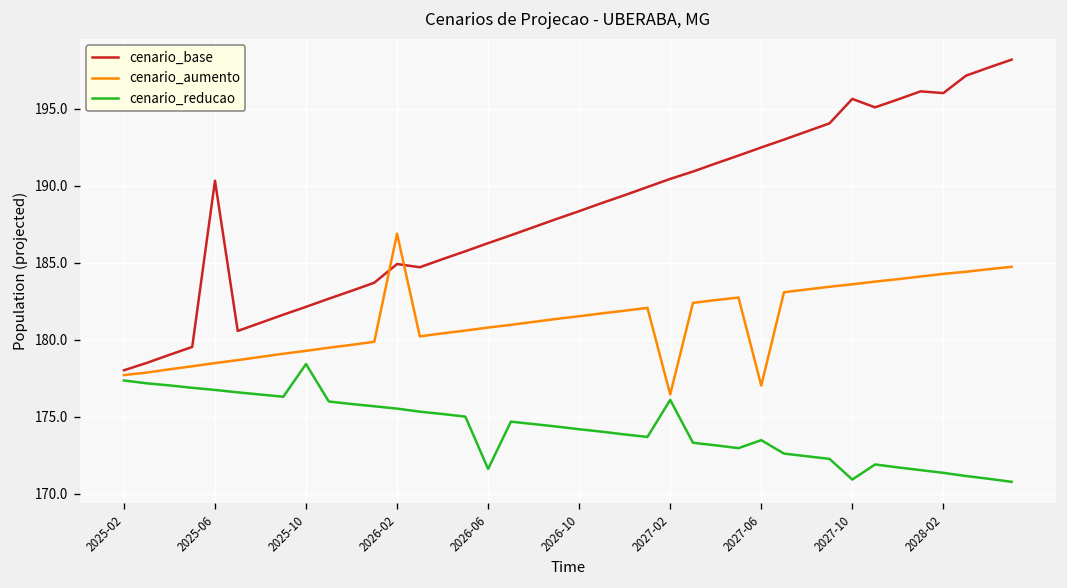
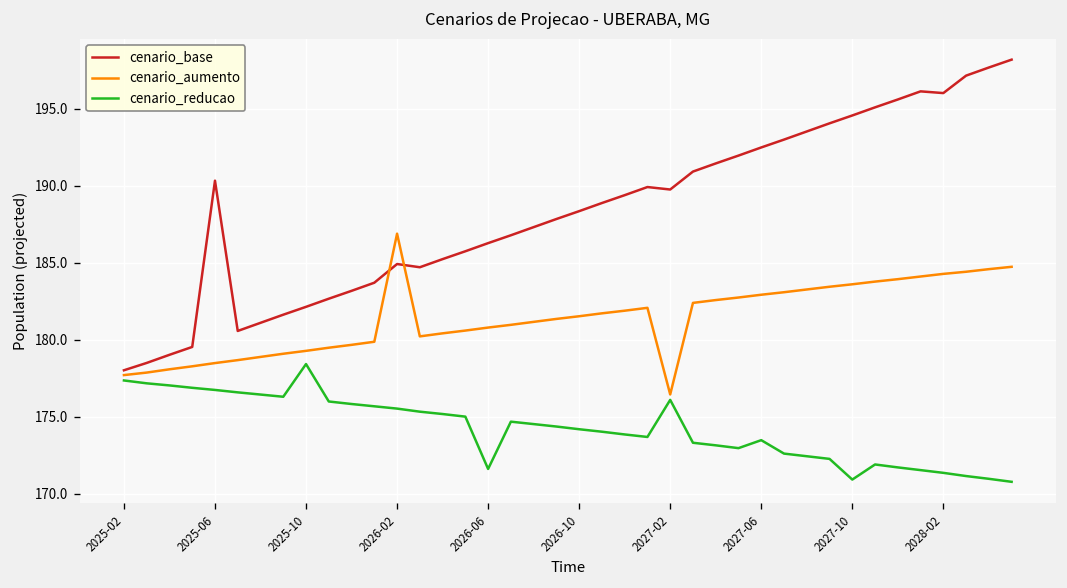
cenario_base, 2027-02: 190.4 -> 189.7
cenario_aumento, 2027-06: 177.0 -> 182.9
cenario_base, 2027-10: 195.6 -> 194.6
